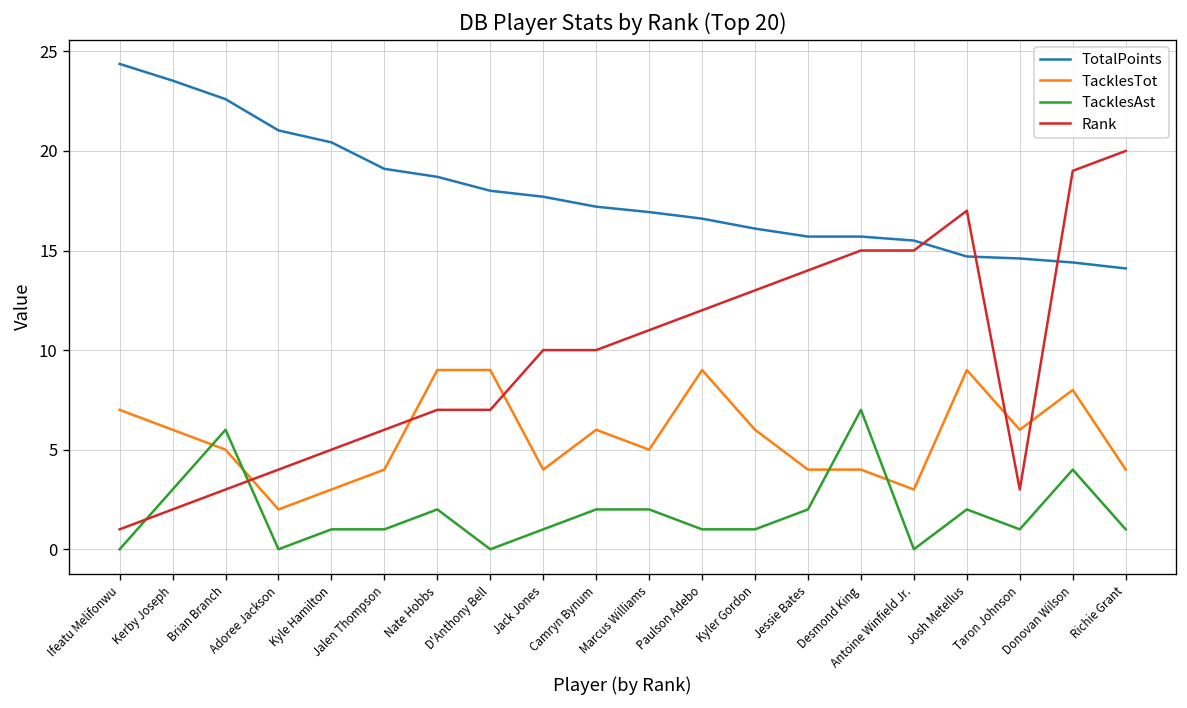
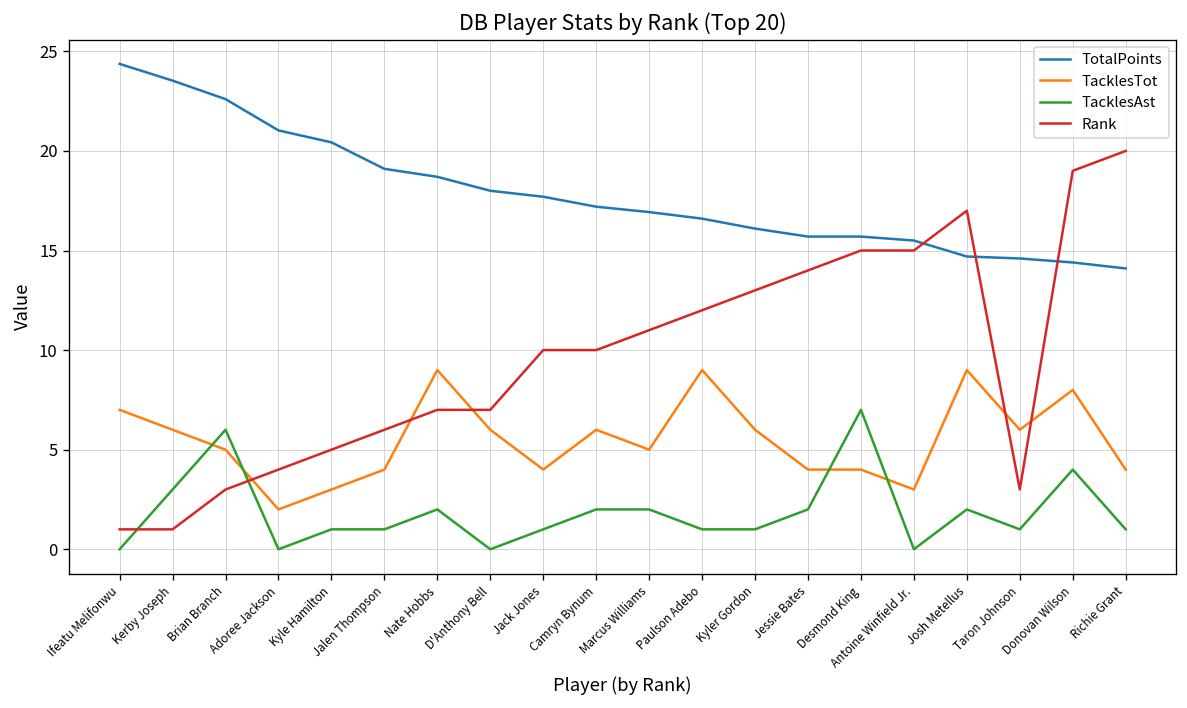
Rank, Kerby Joseph: 2 -> 1
TacklesTot, D'Anthony Bell: 9 -> 6
